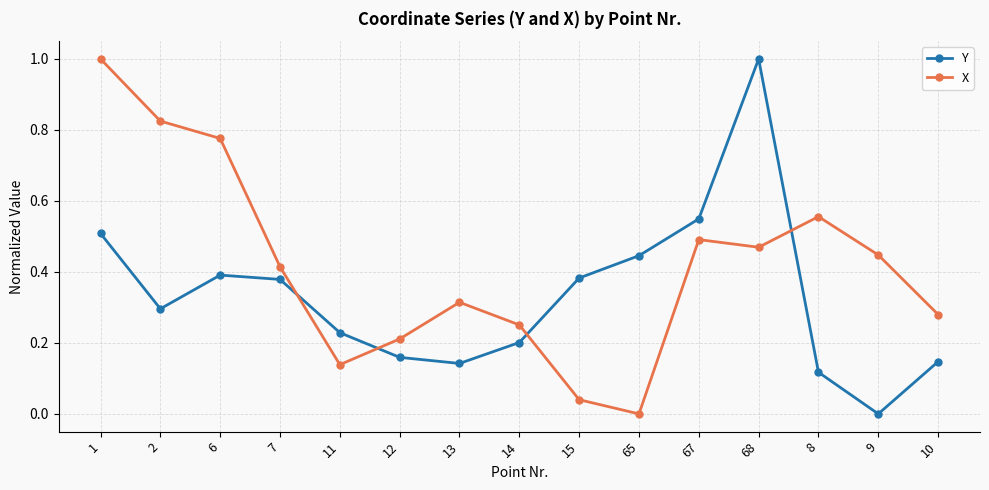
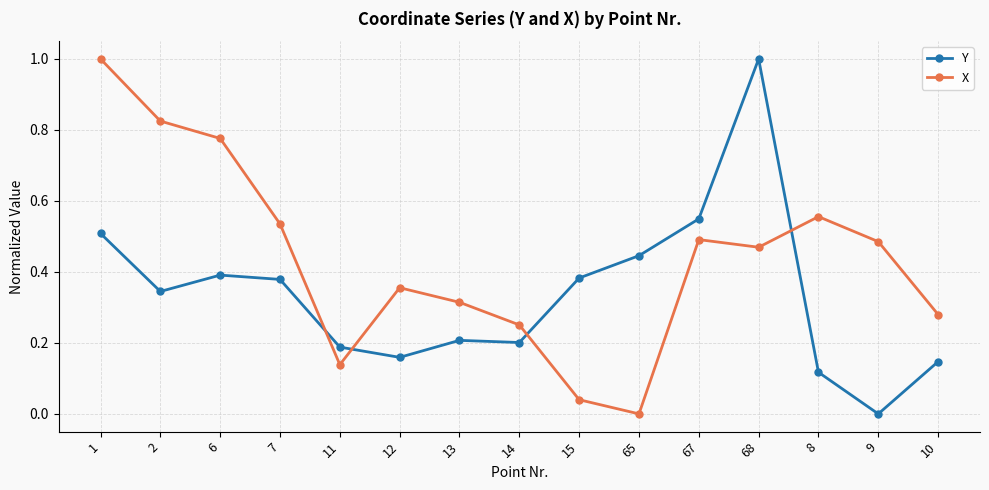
Y, 2: 0.30 -> 0.34
X, 7: 0.41 -> 0.54
Y, 11: 0.23 -> 0.19
X, 12: 0.21 -> 0.36
Y, 13: 0.14 -> 0.21
X, 9: 0.45 -> 0.49
